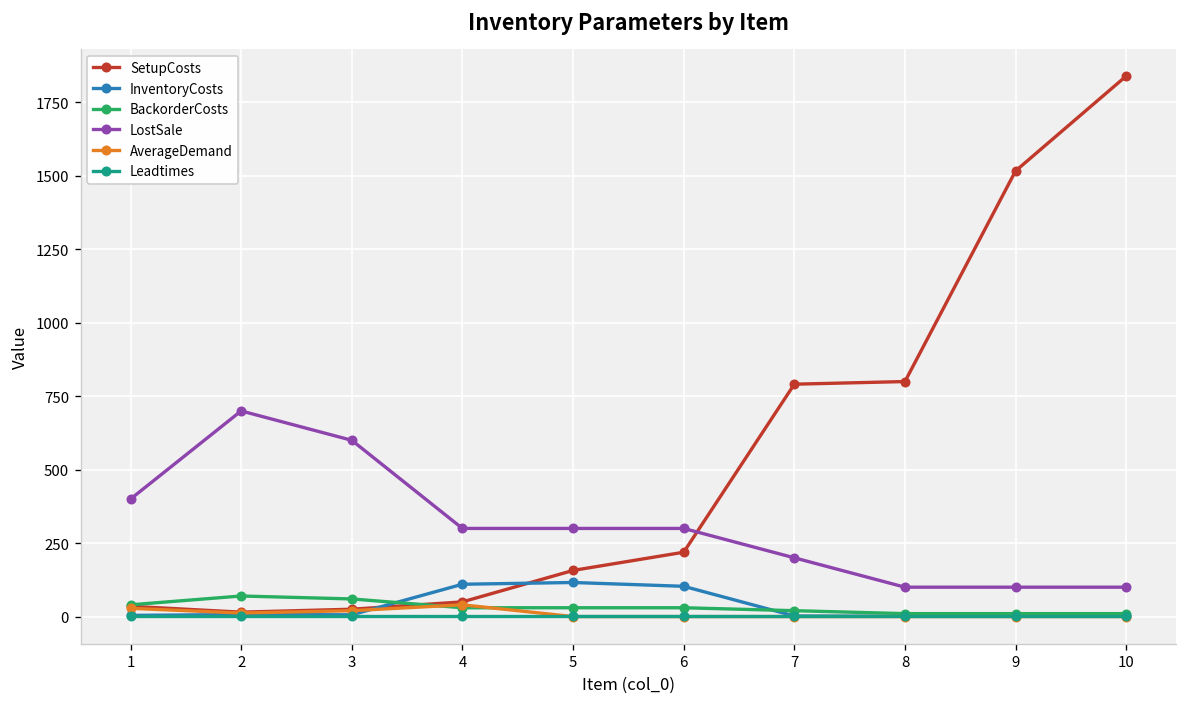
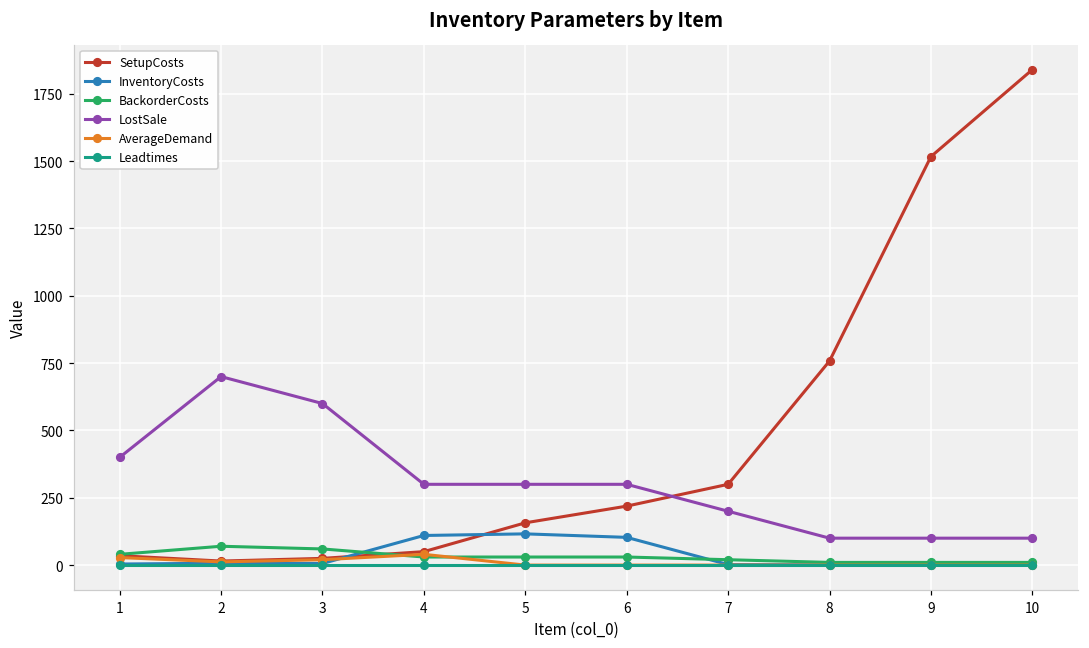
SetupCosts, 7: 790 -> 300
SetupCosts, 8: 800 -> 760
